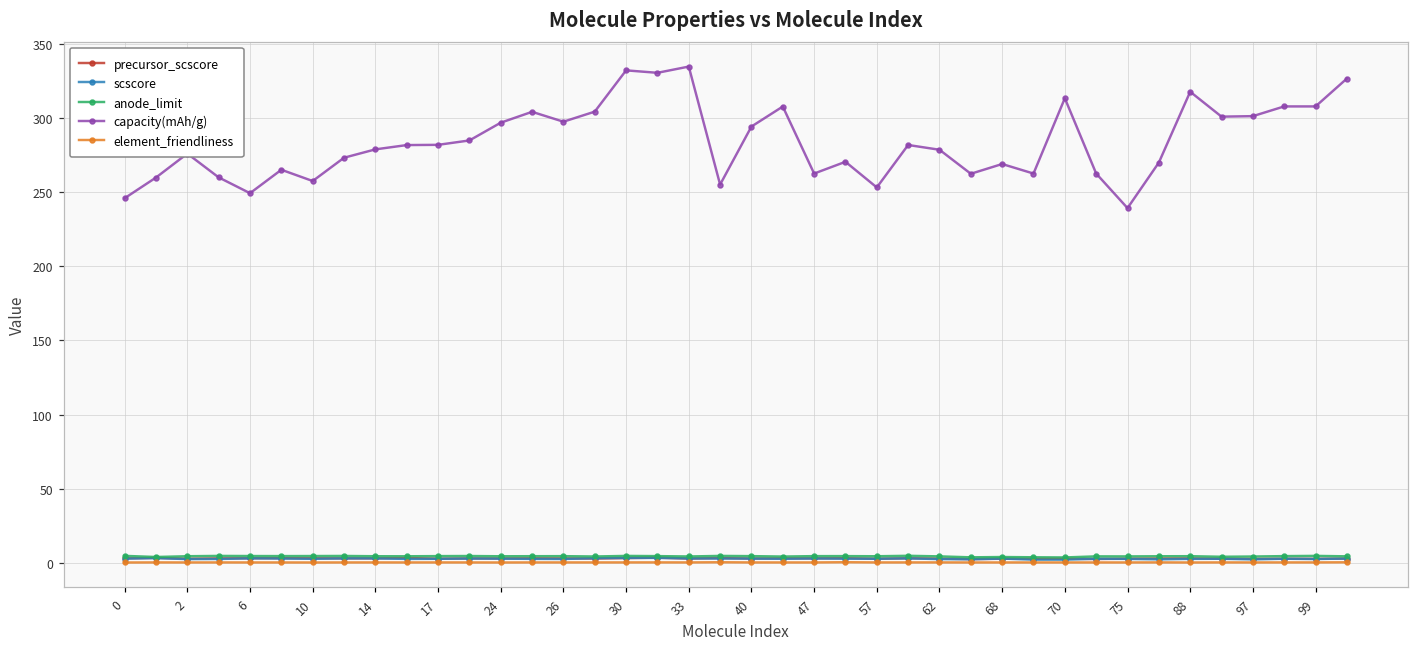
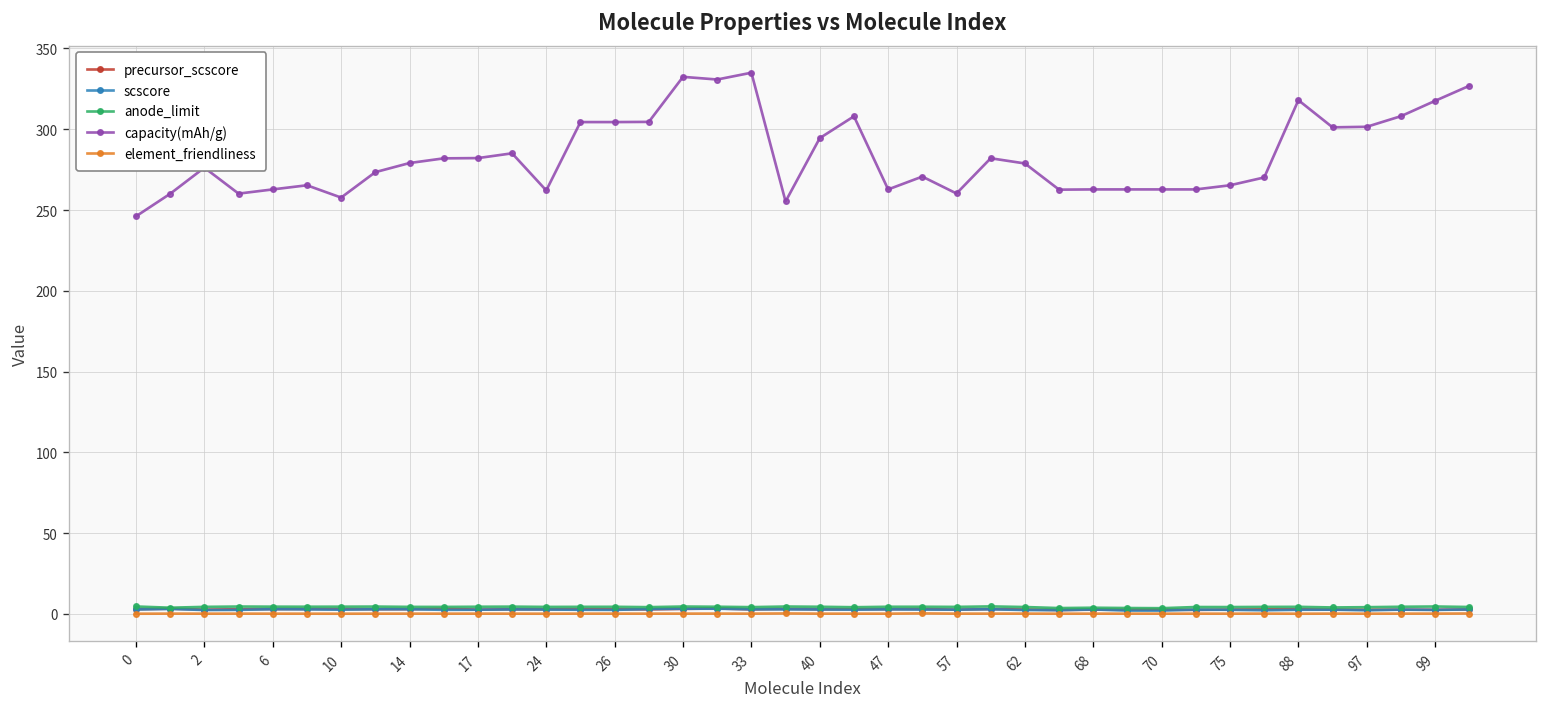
capacity(mAh/g), 6: 249 -> 263
capacity(mAh/g), 24: 297 -> 262
capacity(mAh/g), 26: 298 -> 304
capacity(mAh/g), 57: 253 -> 260
capacity(mAh/g), 68: 269 -> 263
capacity(mAh/g), 70: 314 -> 263
capacity(mAh/g), 75: 239 -> 265
capacity(mAh/g), 99: 308 -> 318
